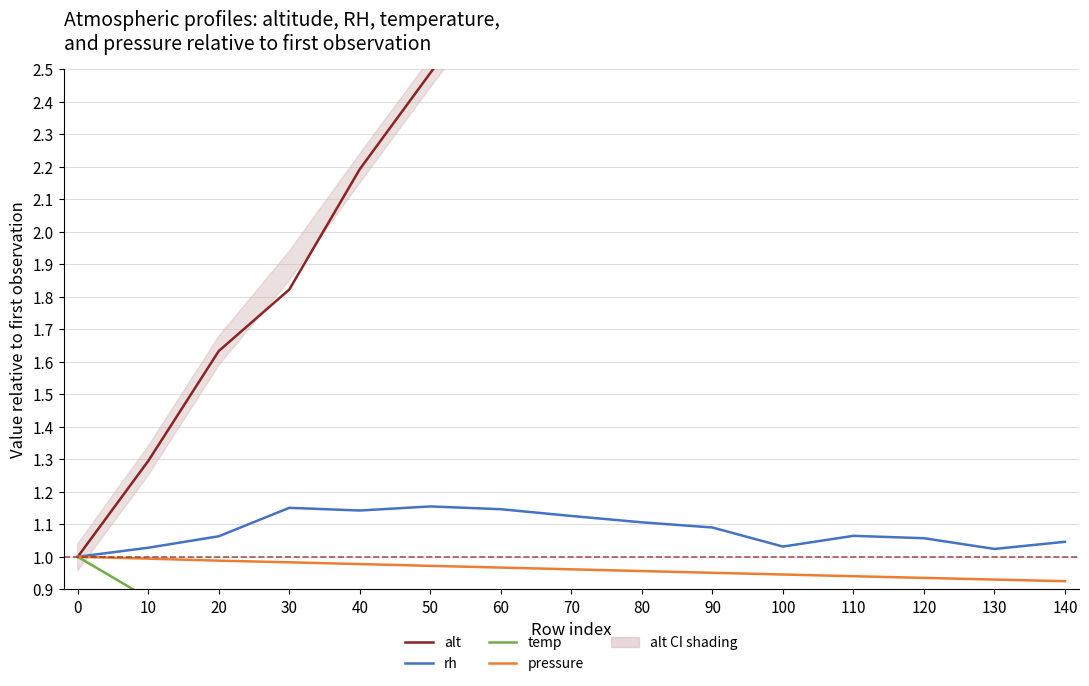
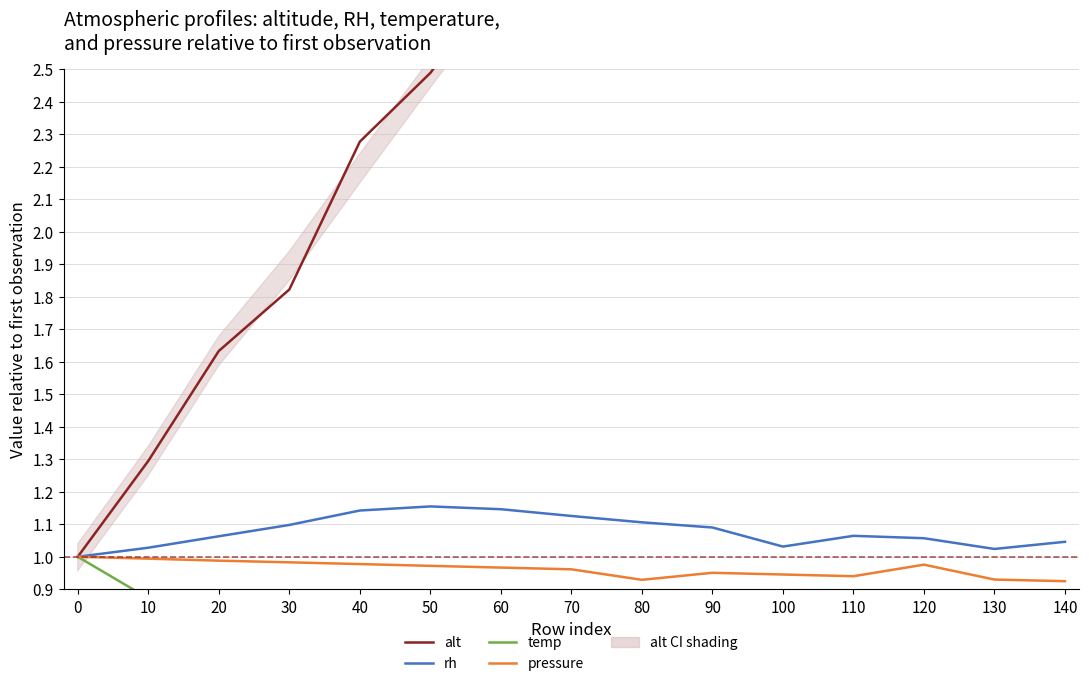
rh, 30: 1.15 -> 1.10
alt, 40: 2.19 -> 2.28
pressure, 80: 0.96 -> 0.93
pressure, 120: 0.94 -> 0.98
